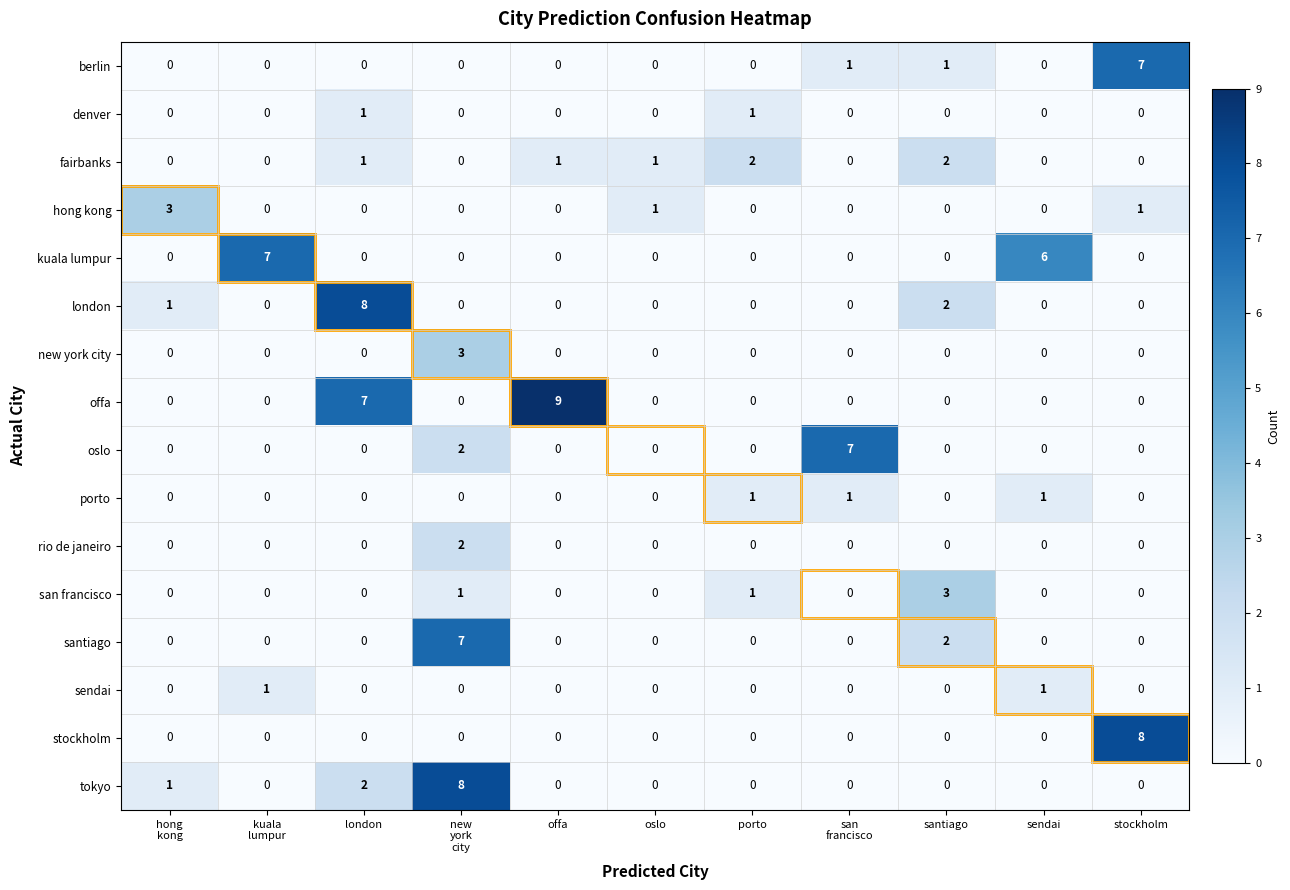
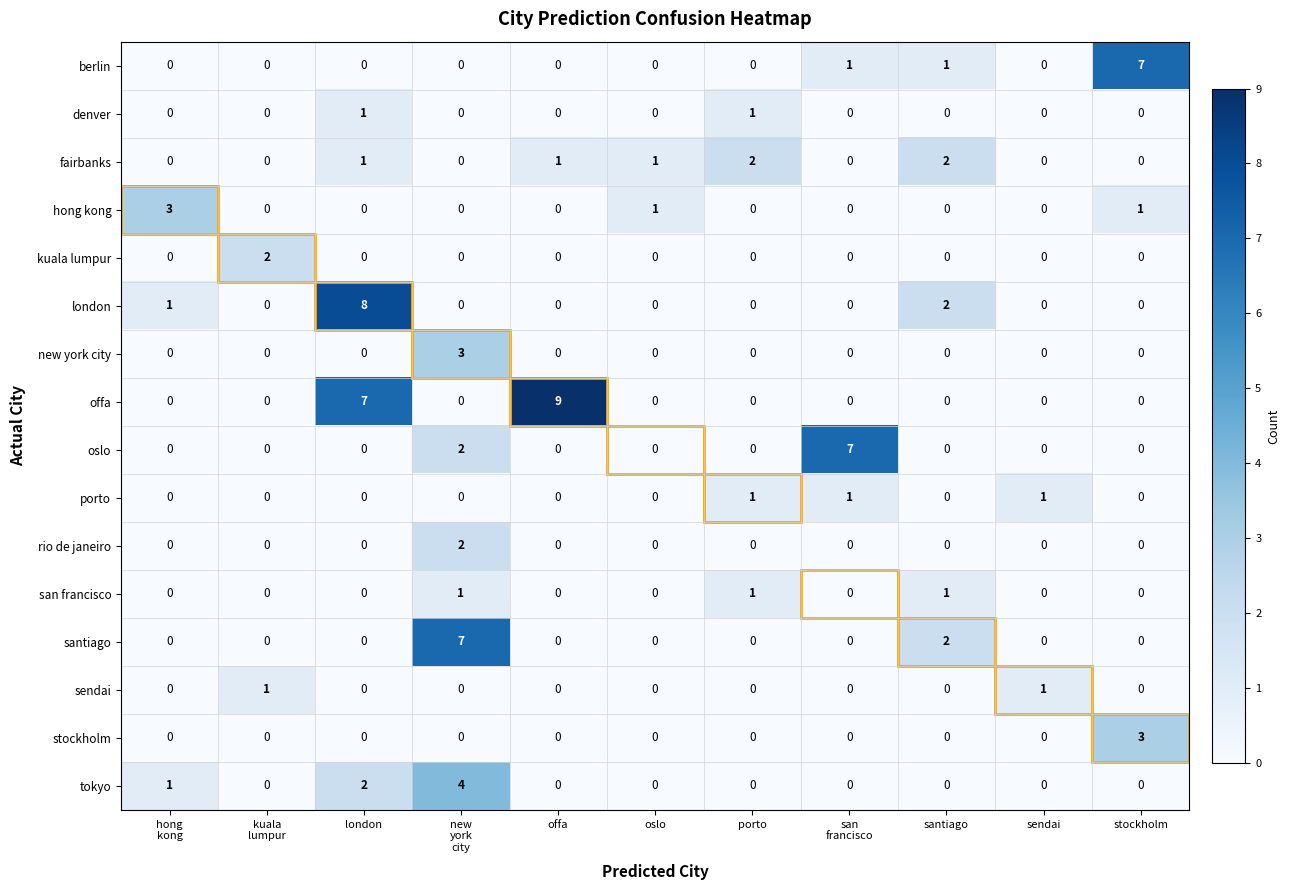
kuala lumpur, kuala lumpur: 7 -> 2
kuala lumpur, sendai: 6 -> 0
san francisco, santiago: 3 -> 1
stockholm, stockholm: 8 -> 3
tokyo, new york city: 8 -> 4
